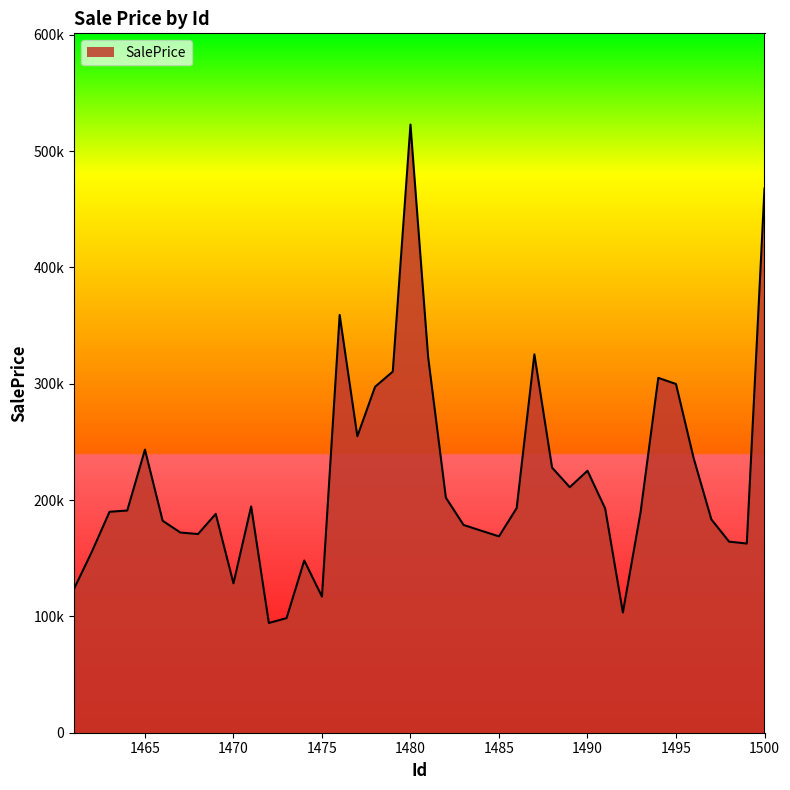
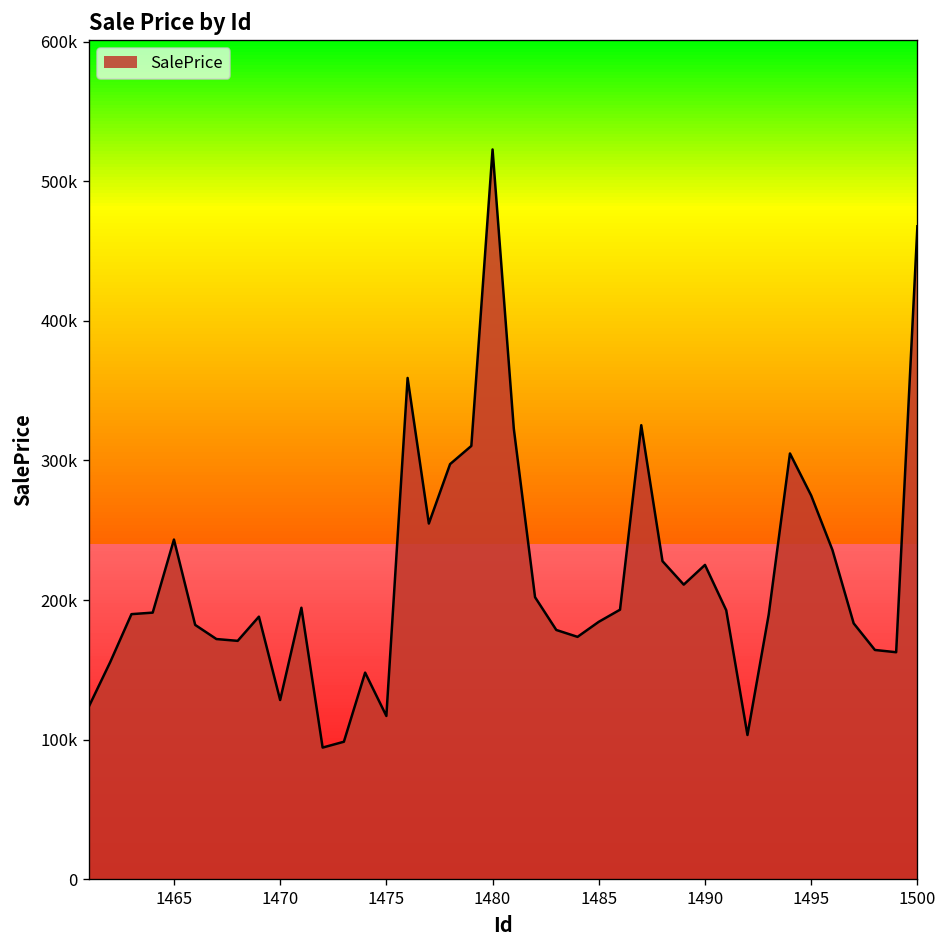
1485: 169000 -> 184000
1495: 300000 -> 275000
